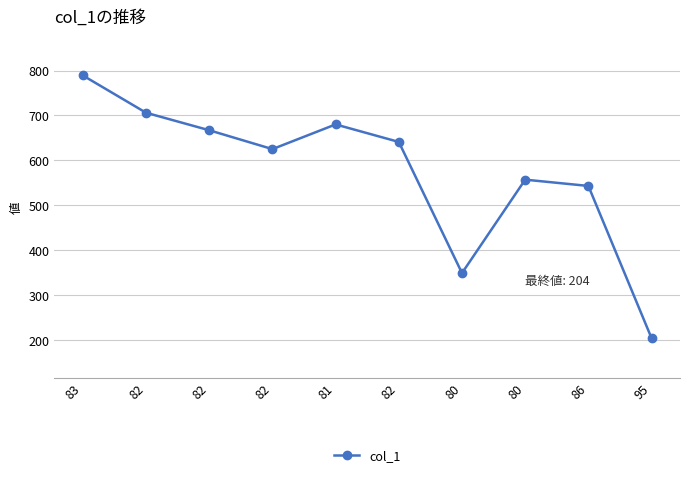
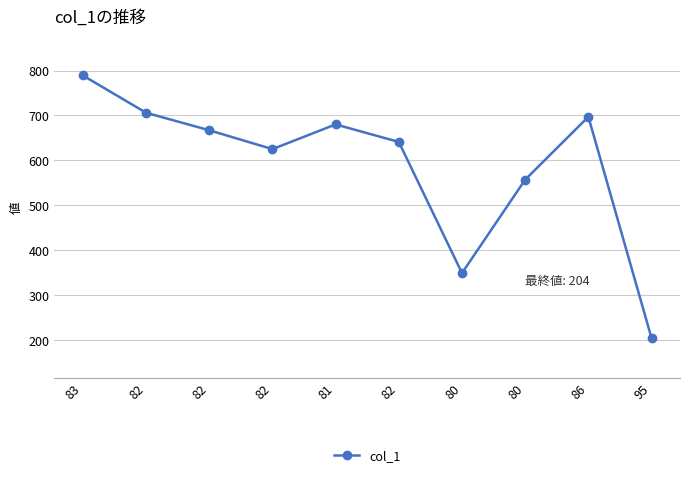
86: 540 -> 700
